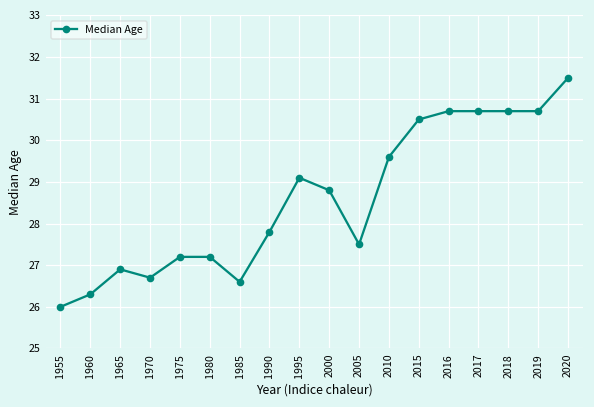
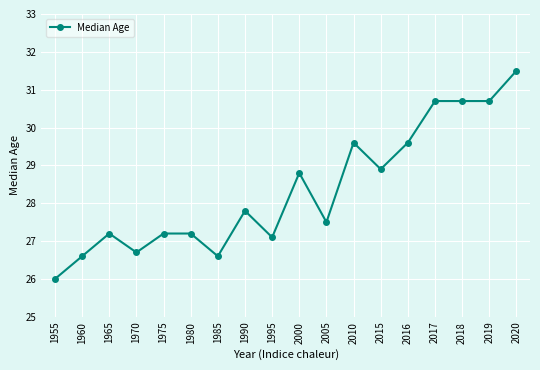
1960: 26.3 -> 26.6
1965: 26.9 -> 27.2
1995: 29.1 -> 27.1
2015: 30.5 -> 28.9
2016: 30.7 -> 29.6
